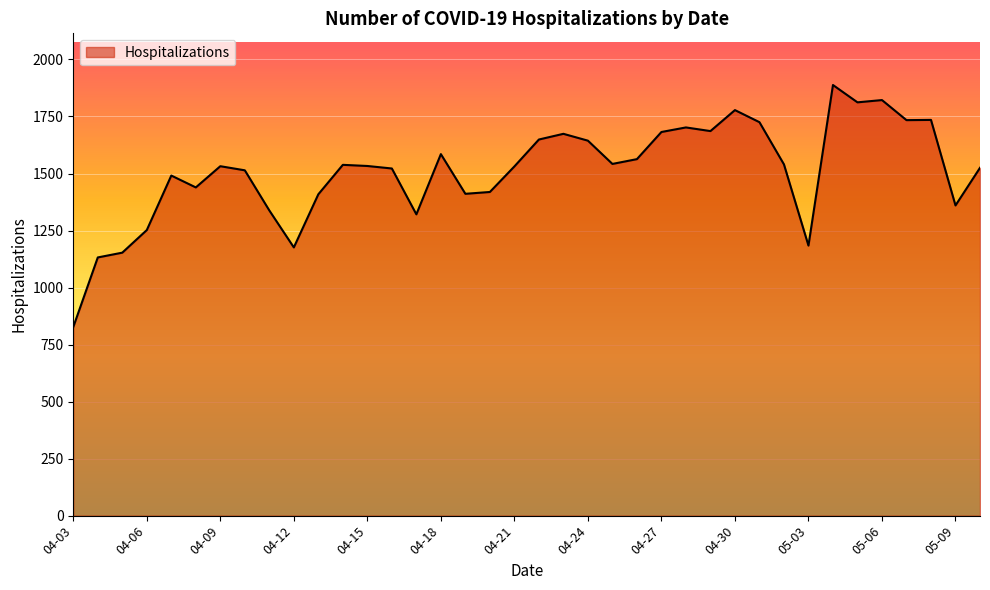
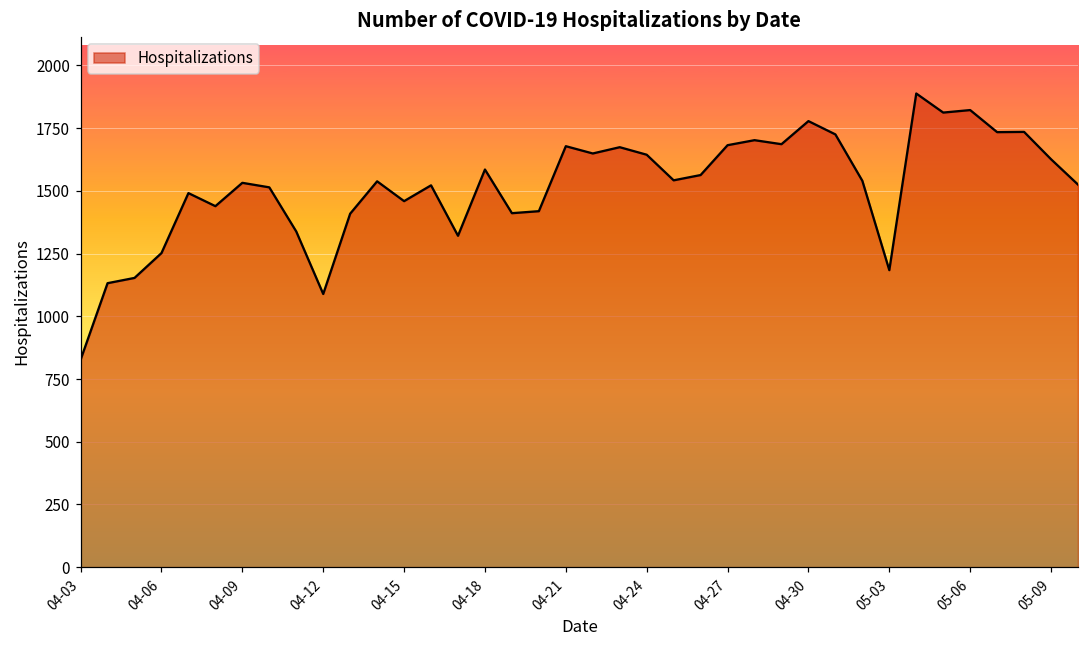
04-12: 1180 -> 1090
04-15: 1530 -> 1460
04-21: 1530 -> 1680
05-09: 1360 -> 1630
